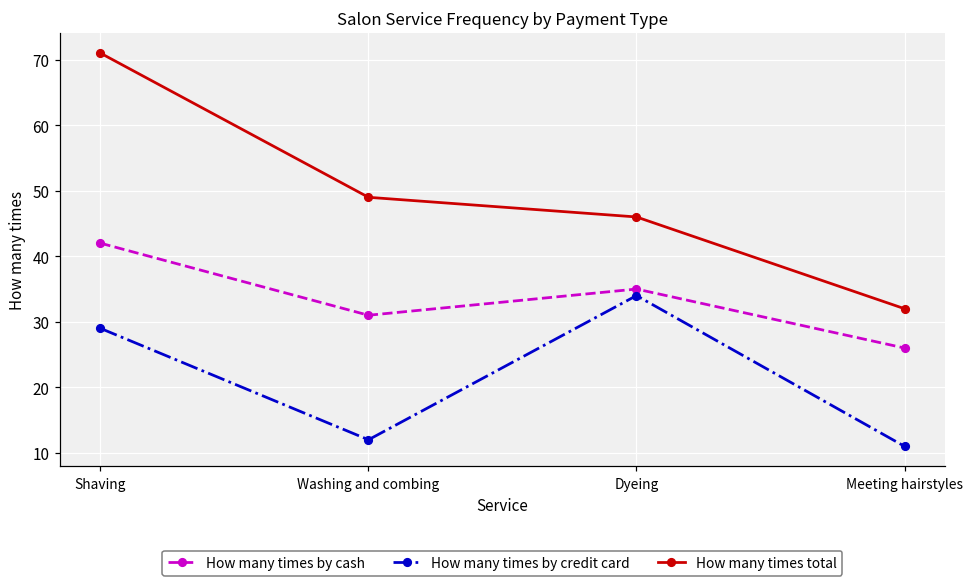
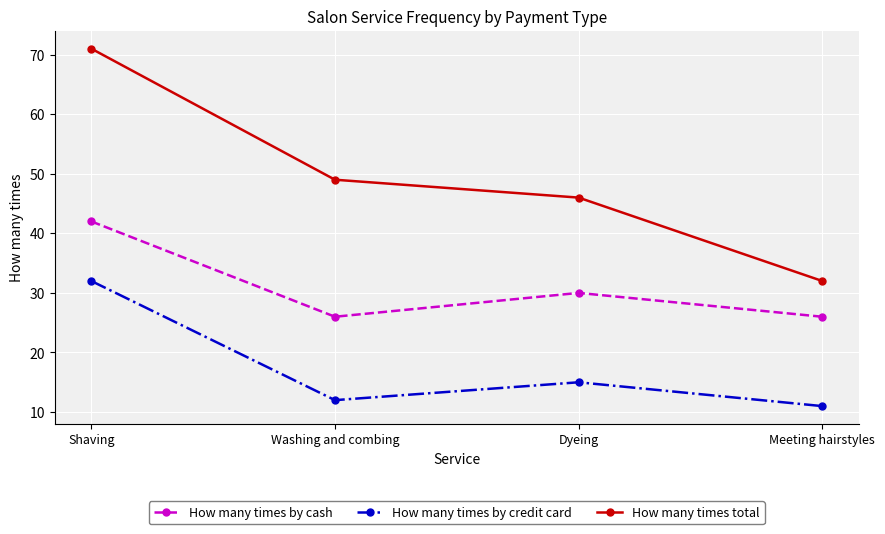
How many times by credit card, Shaving: 29 -> 32
How many times by cash, Washing and combing: 31 -> 26
How many times by cash, Dyeing: 35 -> 30
How many times by credit card, Dyeing: 34 -> 15
